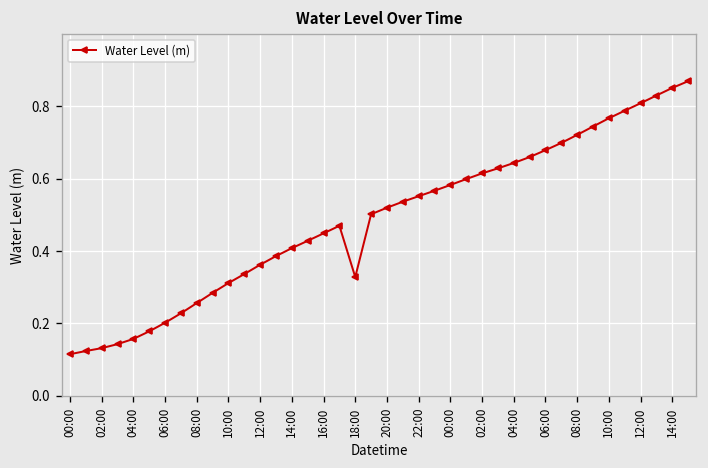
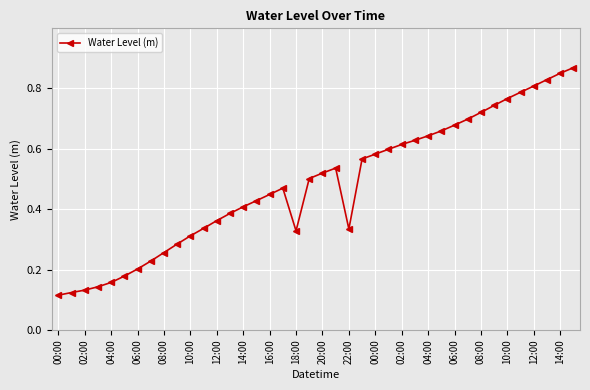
22:00: 0.55 -> 0.33
